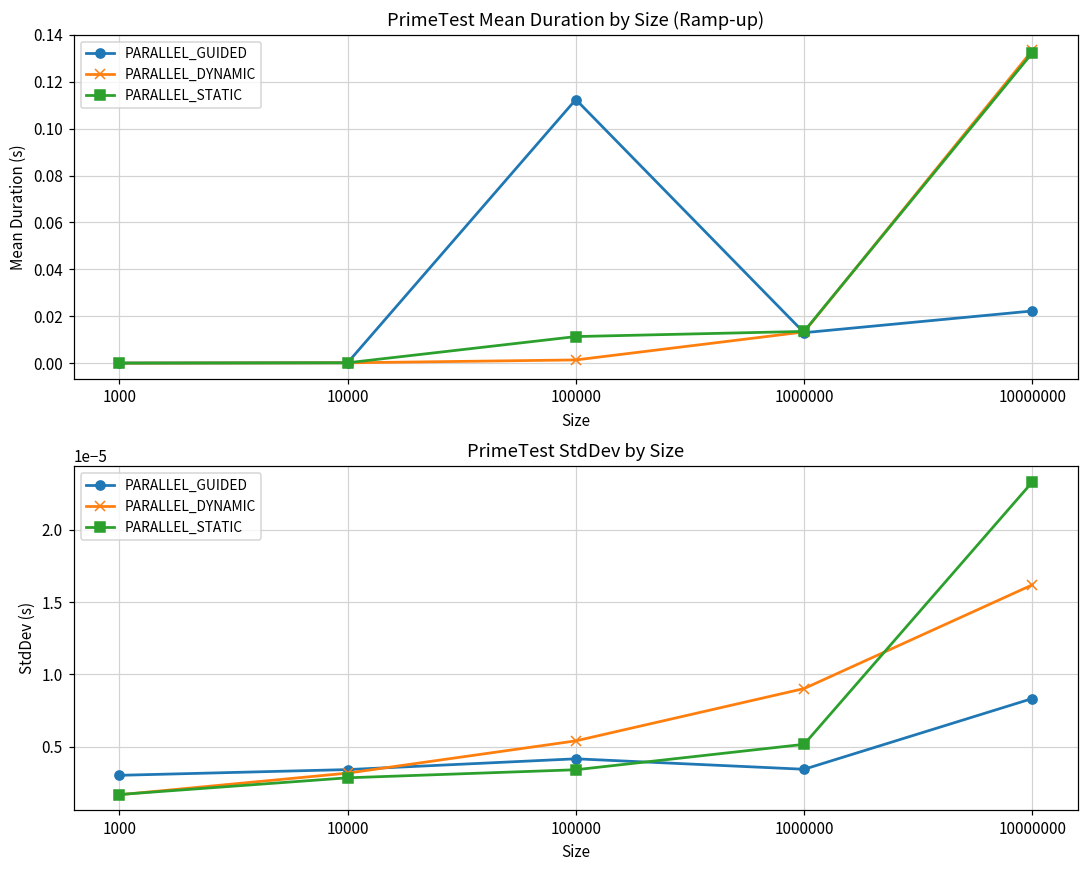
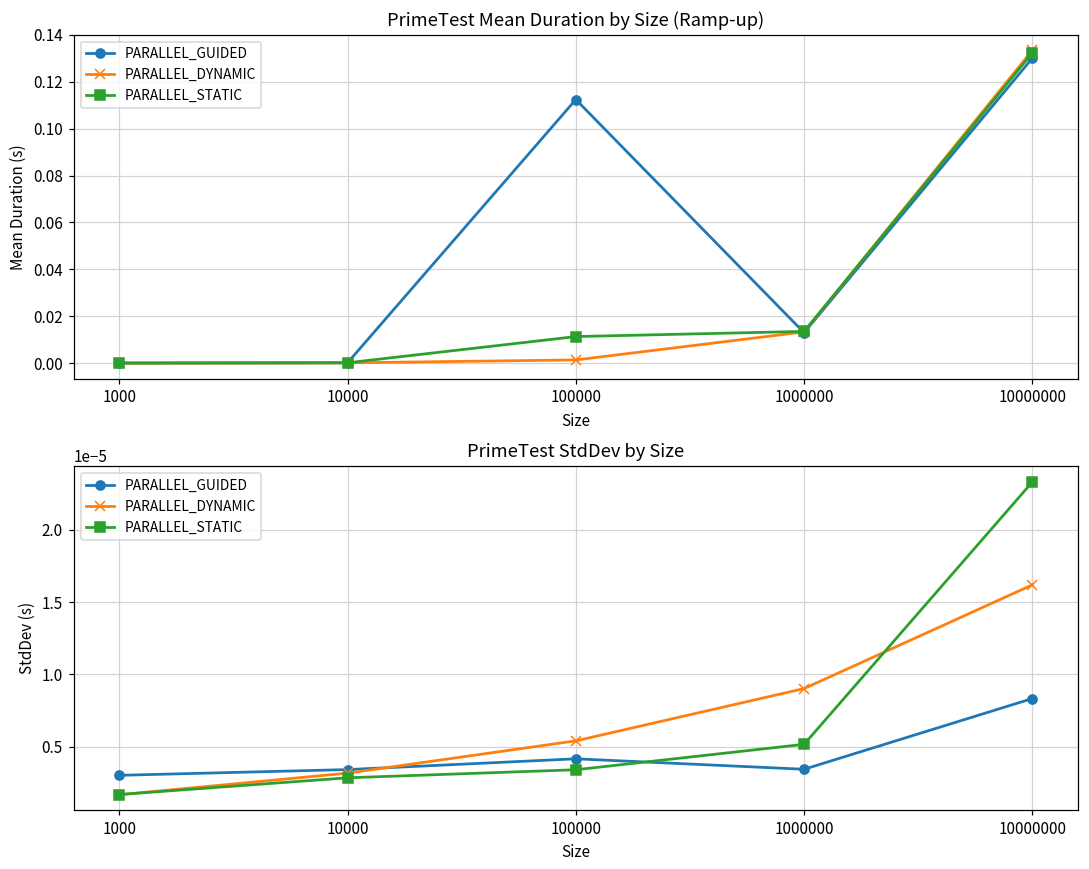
PrimeTest Mean Duration by Size (Ramp-up), PARALLEL_GUIDED, 10000000: 0.022 -> 0.130
